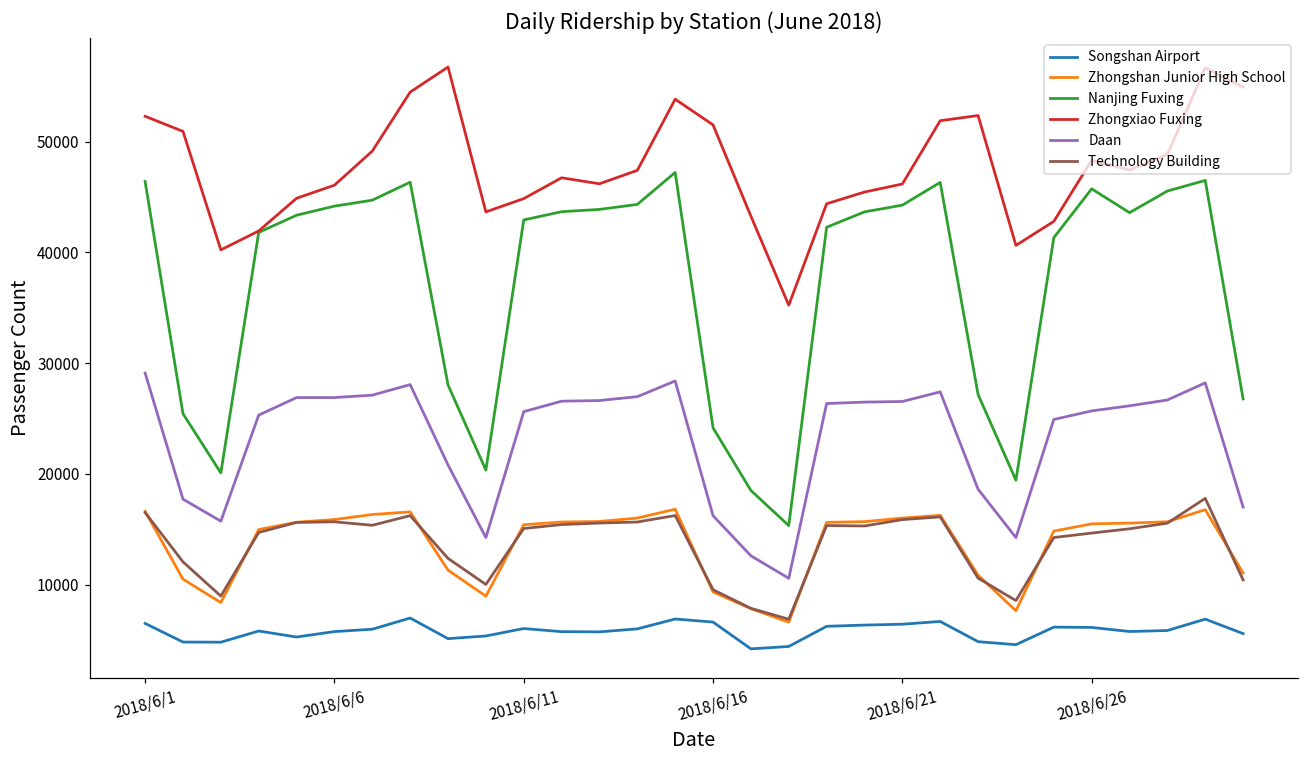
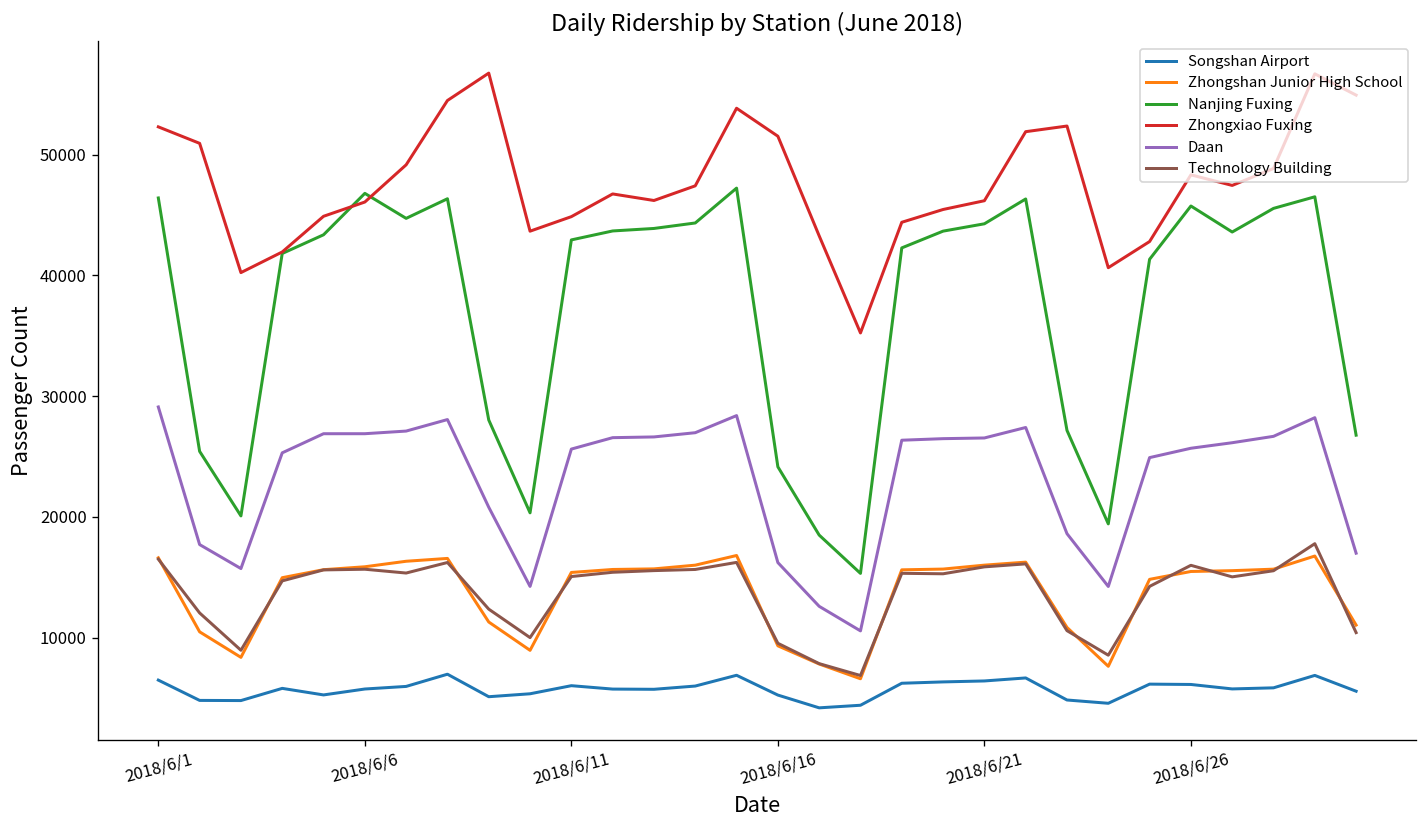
Nanjing Fuxing, 2018/6/6: 44200 -> 46800
Songshan Airport, 2018/6/16: 6600 -> 5300
Technology Building, 2018/6/26: 14700 -> 16000
